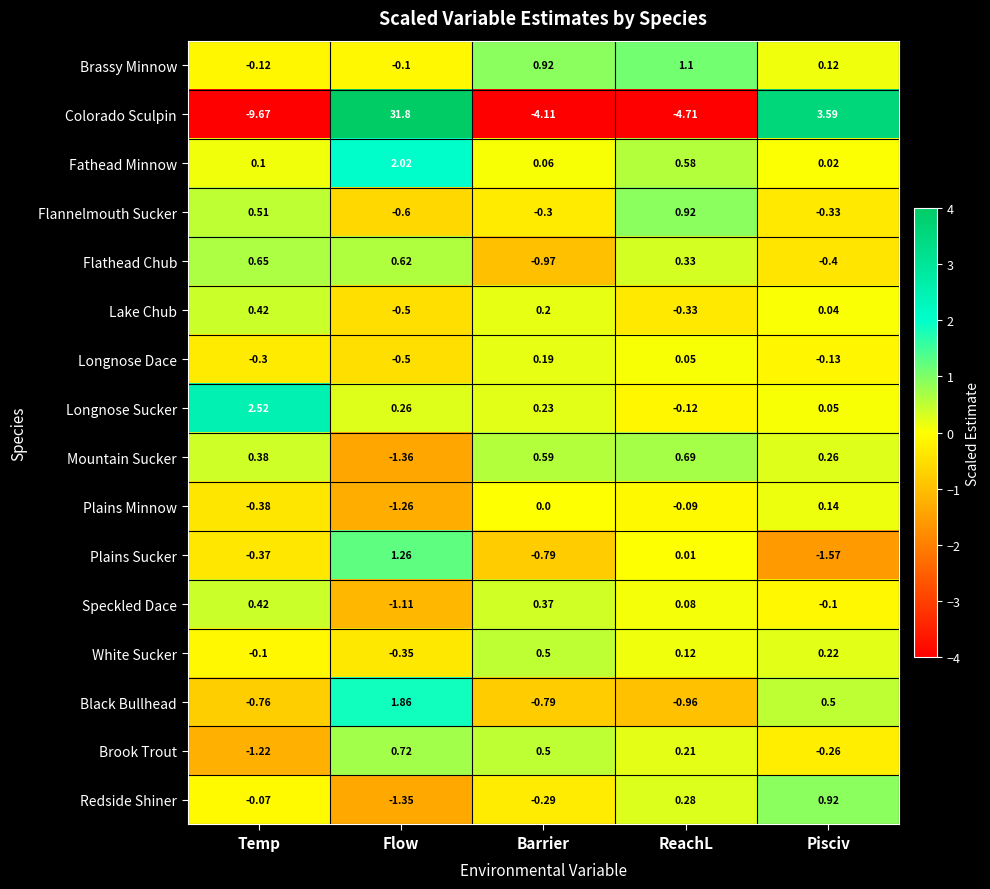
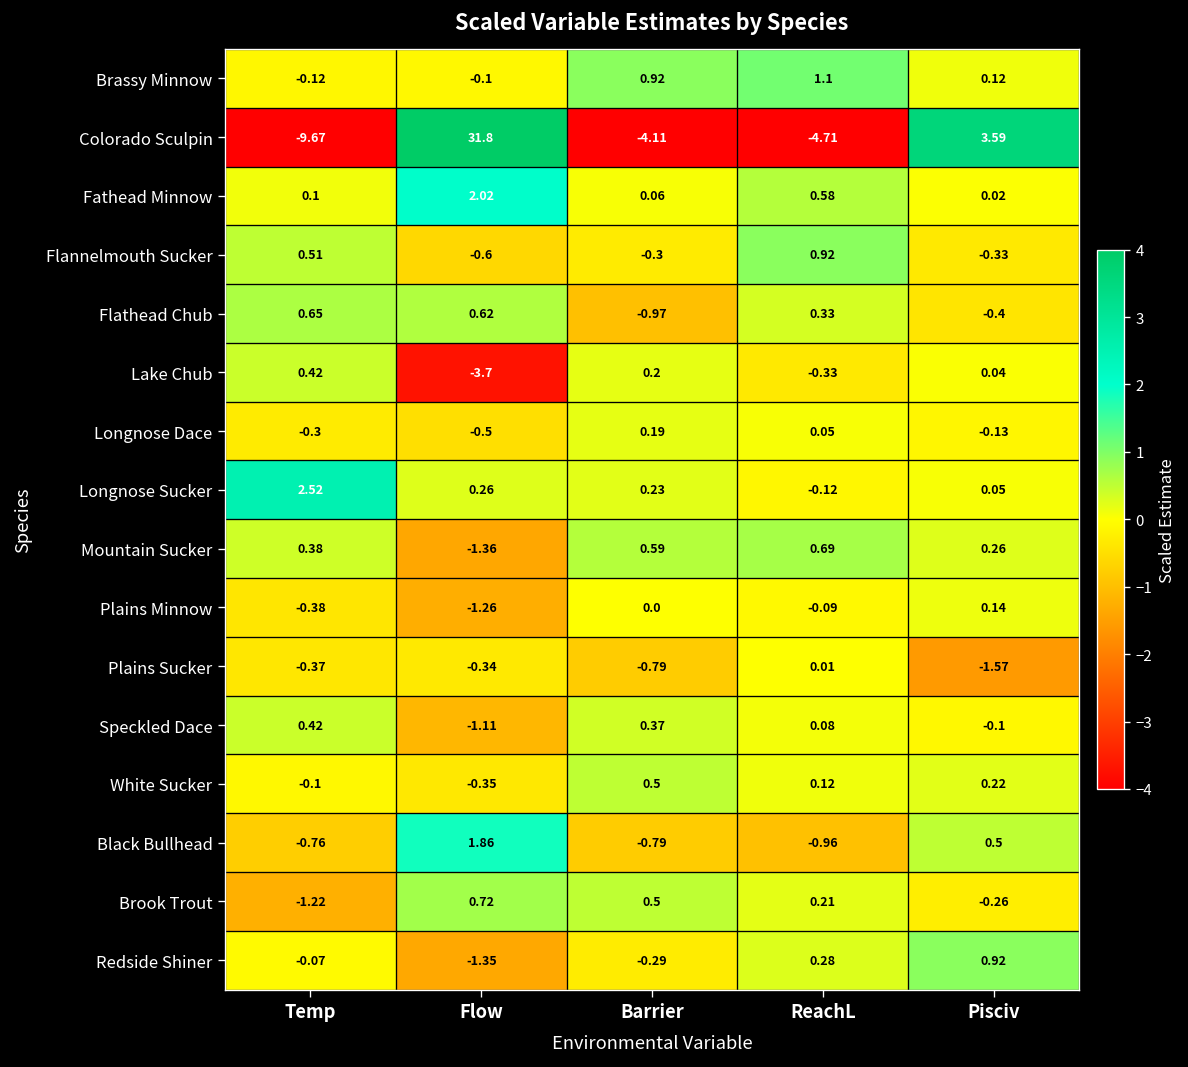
Lake Chub, Flow: -0.5 -> -3.7
Plains Sucker, Flow: 1.26 -> -0.34
